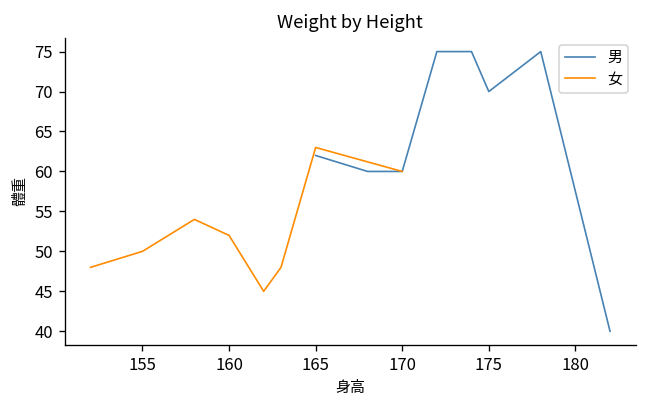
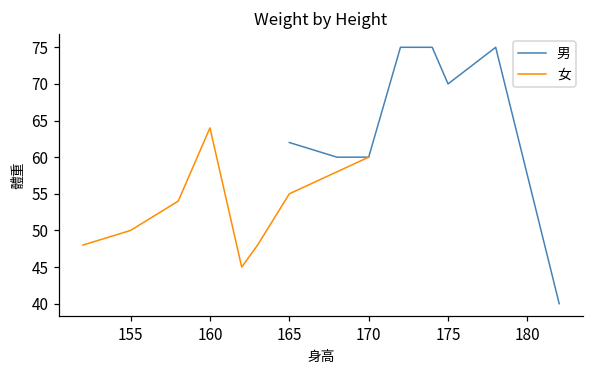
女, 160: 52 -> 64
女, 165: 63 -> 55
